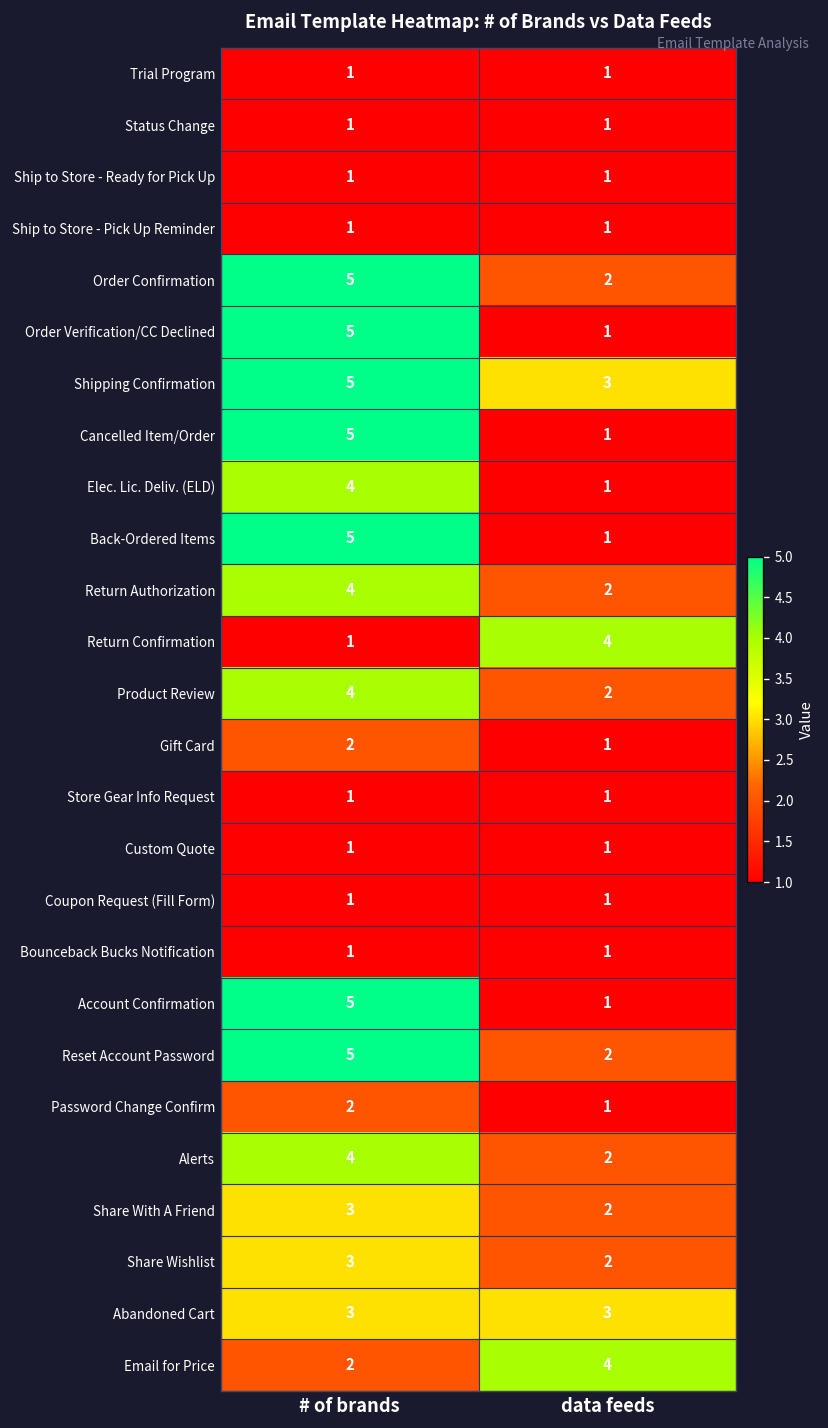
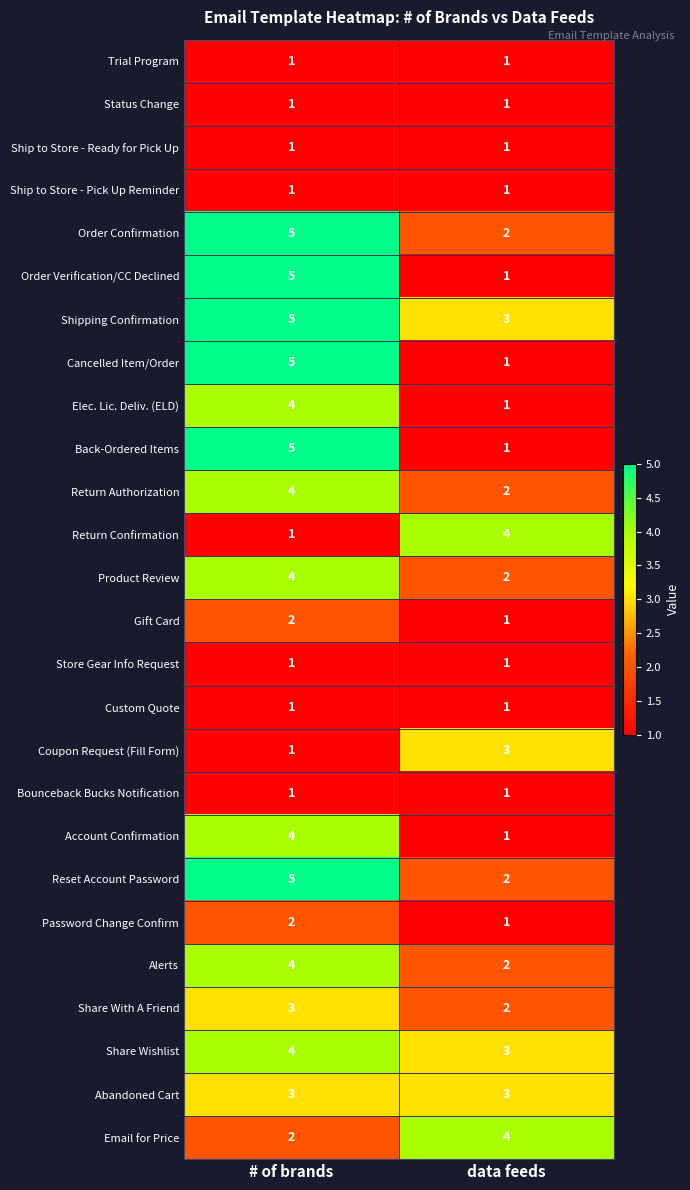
Coupon Request (Fill Form), data feeds: 1 -> 3
Account Confirmation, # of brands: 5 -> 4
Share Wishlist, # of brands: 3 -> 4
Share Wishlist, data feeds: 2 -> 3
